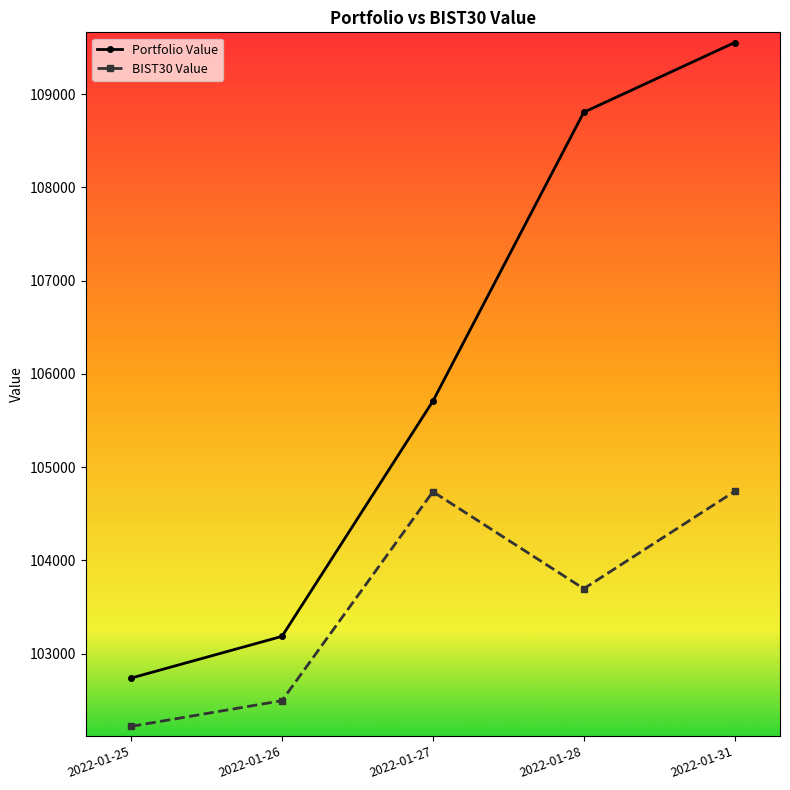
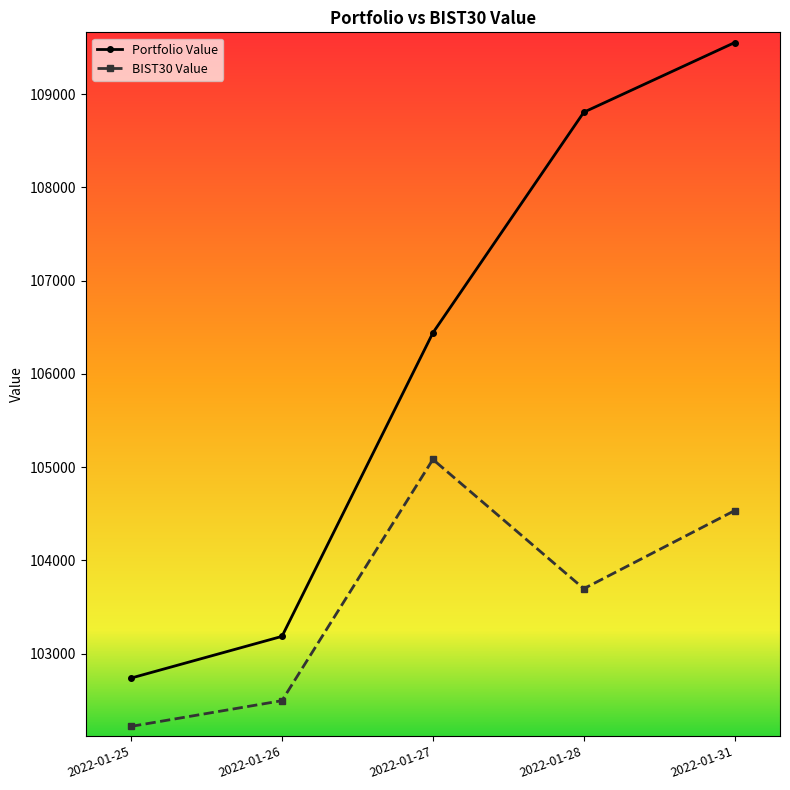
Portfolio Value, 2022-01-27: 105700 -> 106400
BIST30 Value, 2022-01-27: 104700 -> 105100
BIST30 Value, 2022-01-31: 104700 -> 104500
